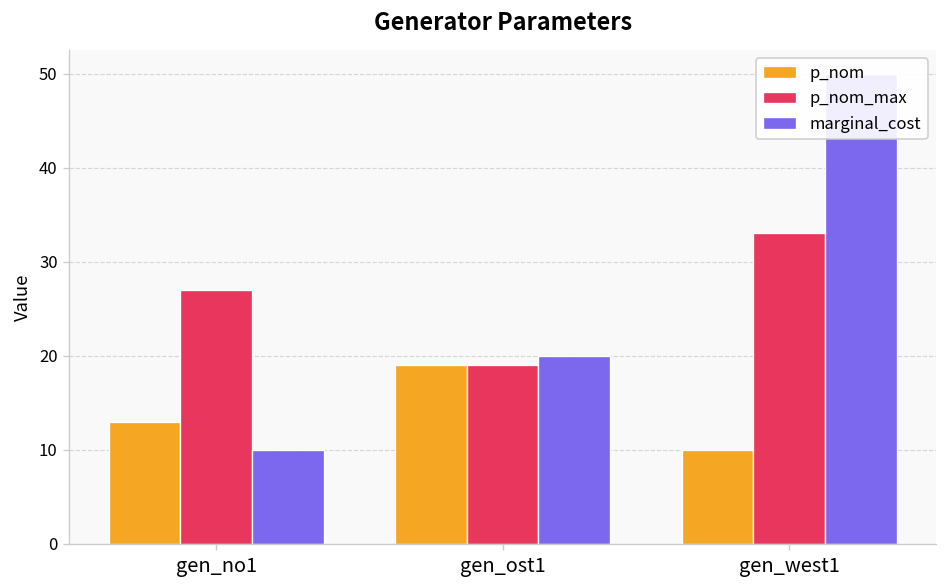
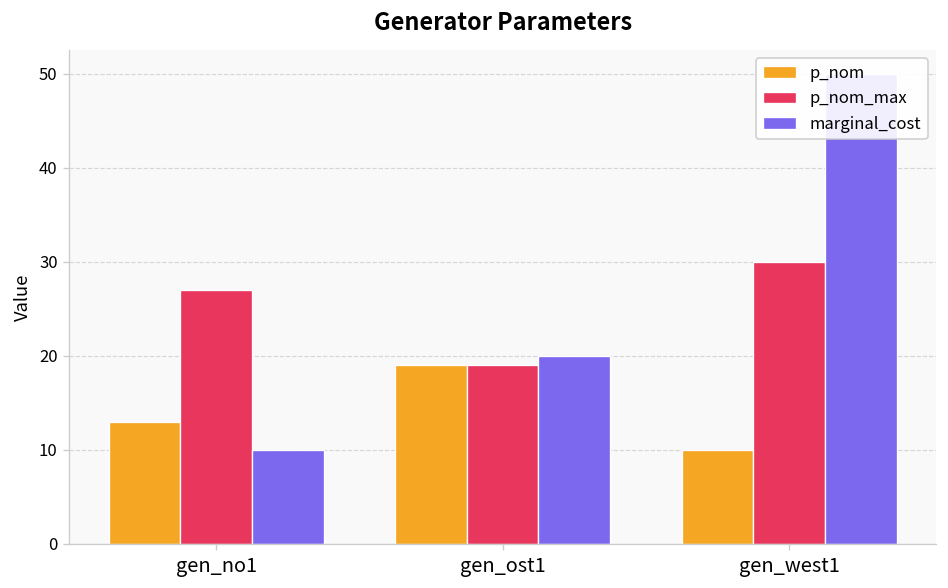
p_nom_max, gen_west1: 33 -> 30
